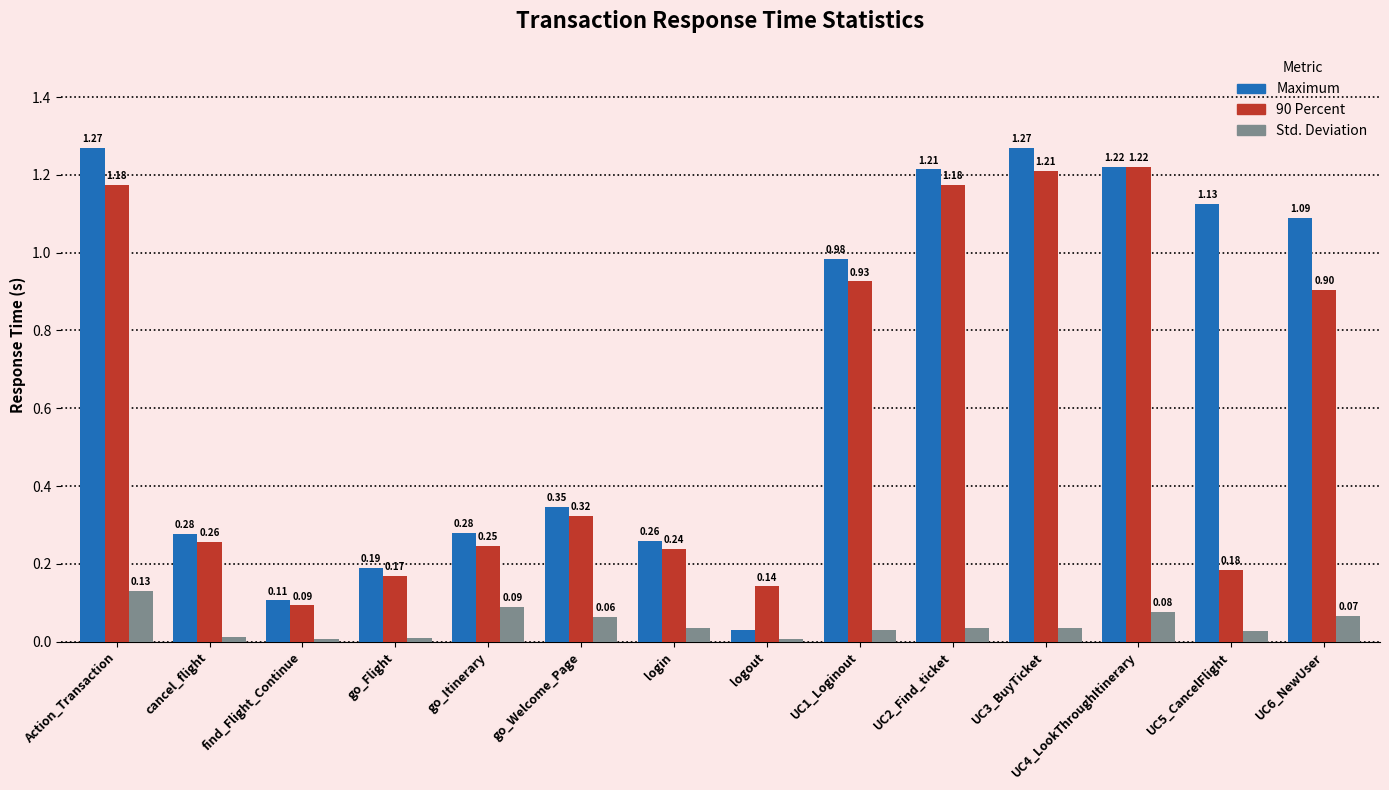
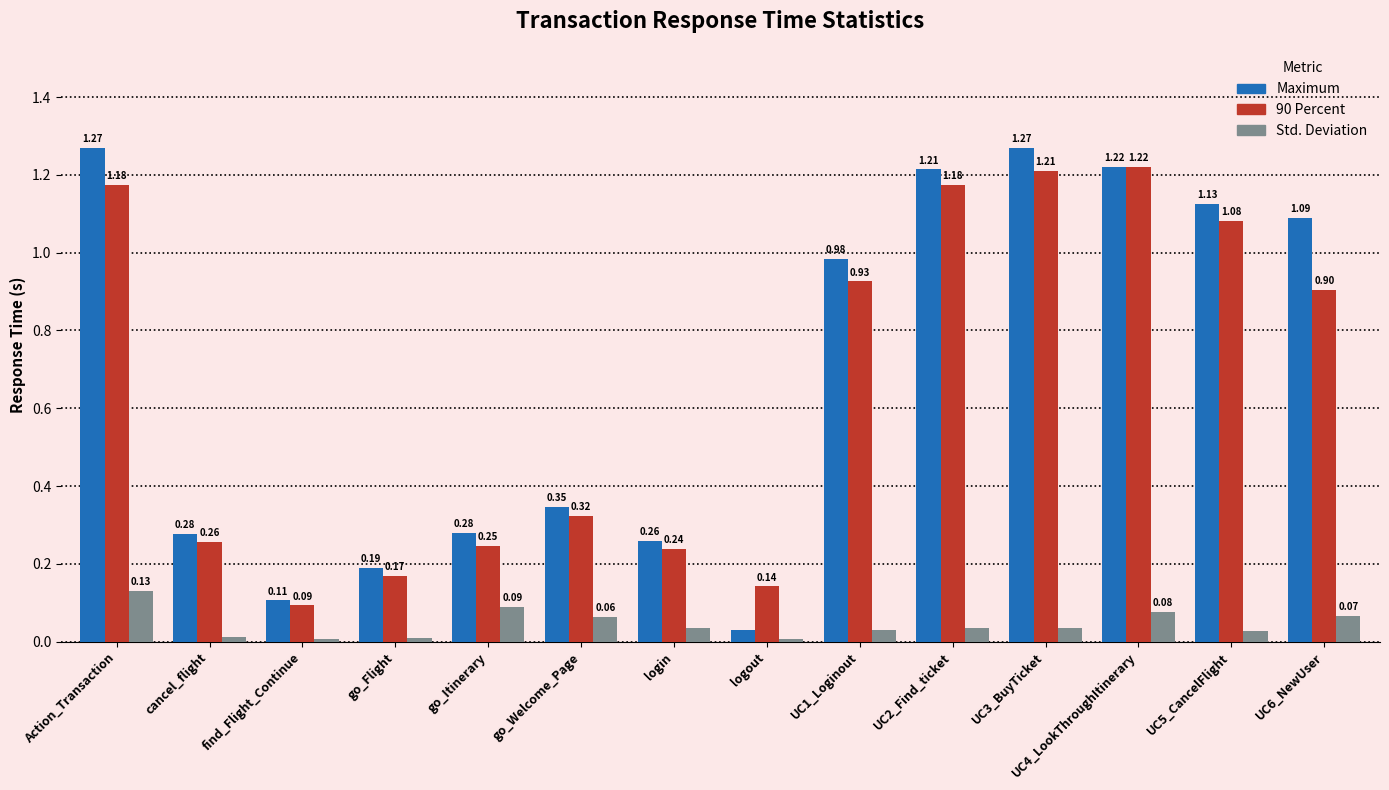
90 Percent, UC5_CancelFlight: 0.18 -> 1.08
